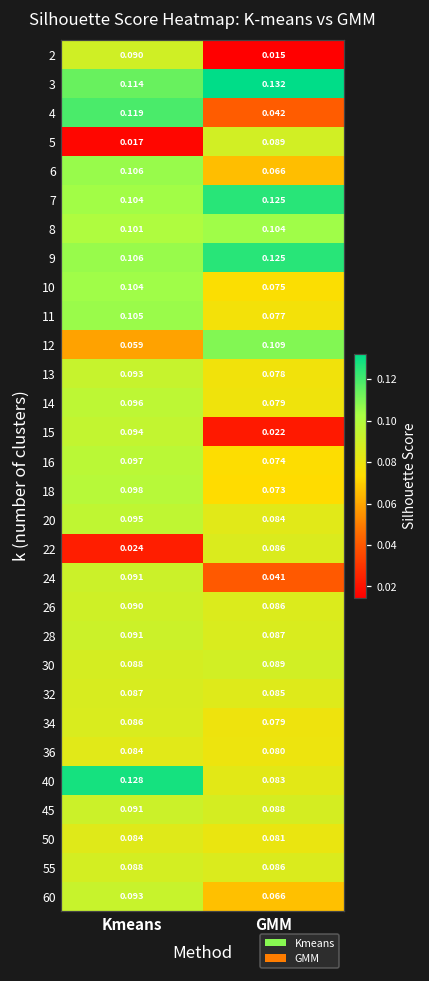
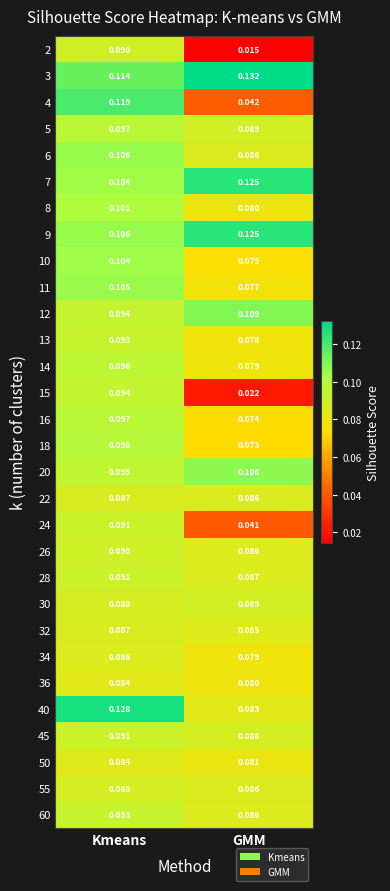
5, Kmeans: 0.017 -> 0.097
6, GMM: 0.066 -> 0.086
8, GMM: 0.104 -> 0.080
12, Kmeans: 0.059 -> 0.094
20, GMM: 0.084 -> 0.108
22, Kmeans: 0.024 -> 0.087
60, GMM: 0.066 -> 0.086
